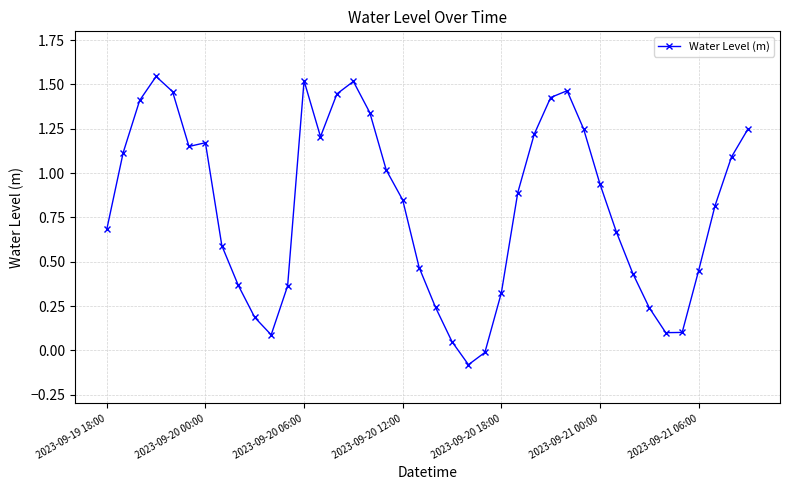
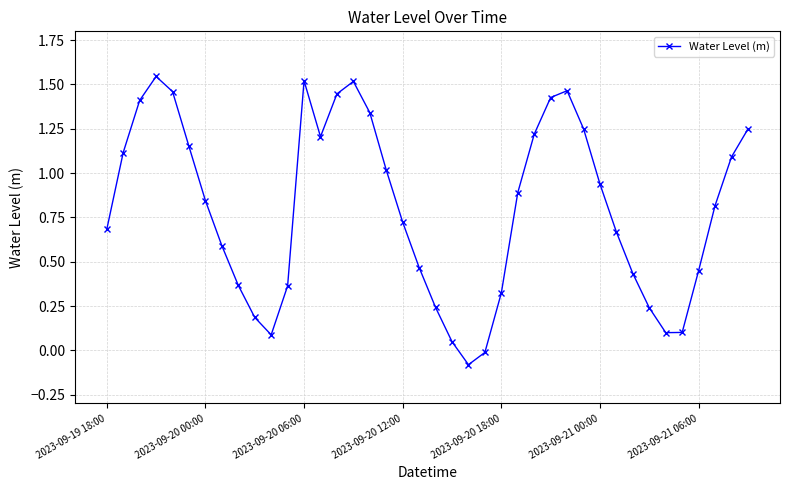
2023-09-20 00:00: 1.17 -> 0.84
2023-09-20 12:00: 0.85 -> 0.72
